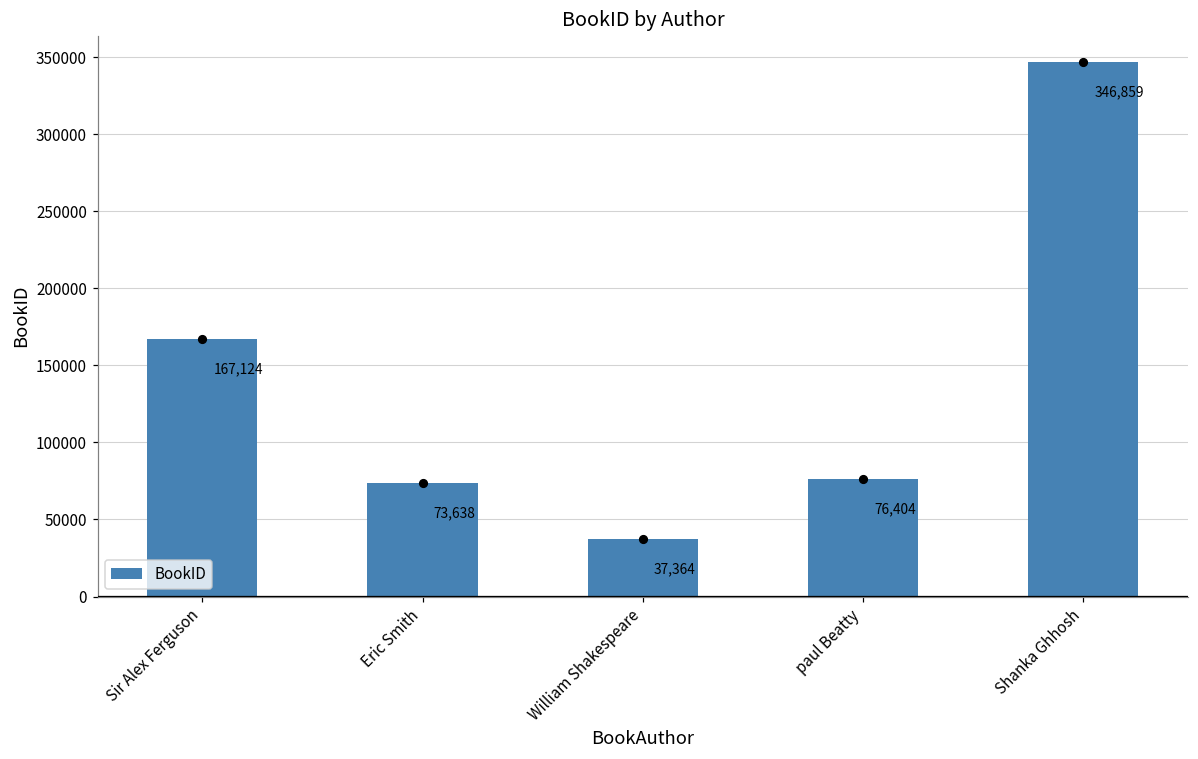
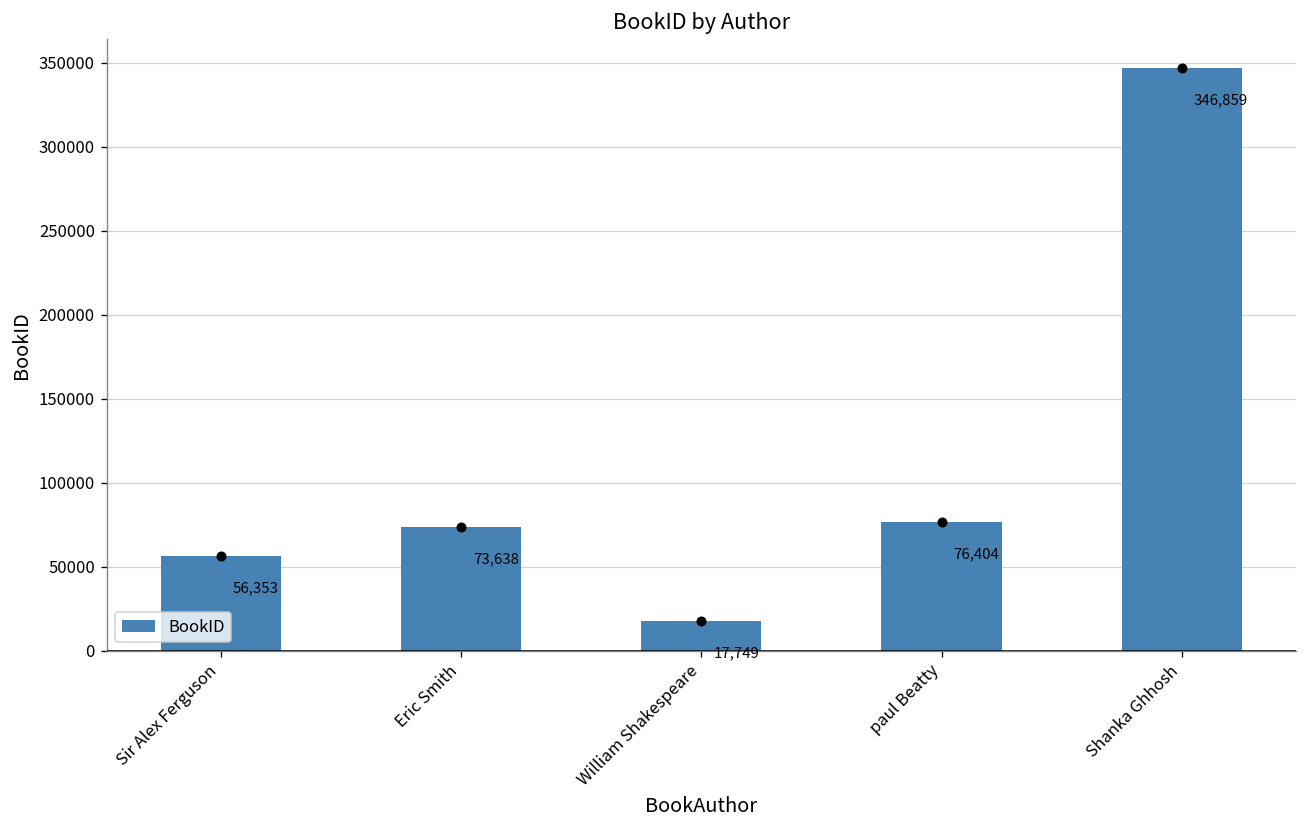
BookID, Sir Alex Ferguson: 167,124 -> 56,353
BookID, William Shakespeare: 37,364 -> 17,749
